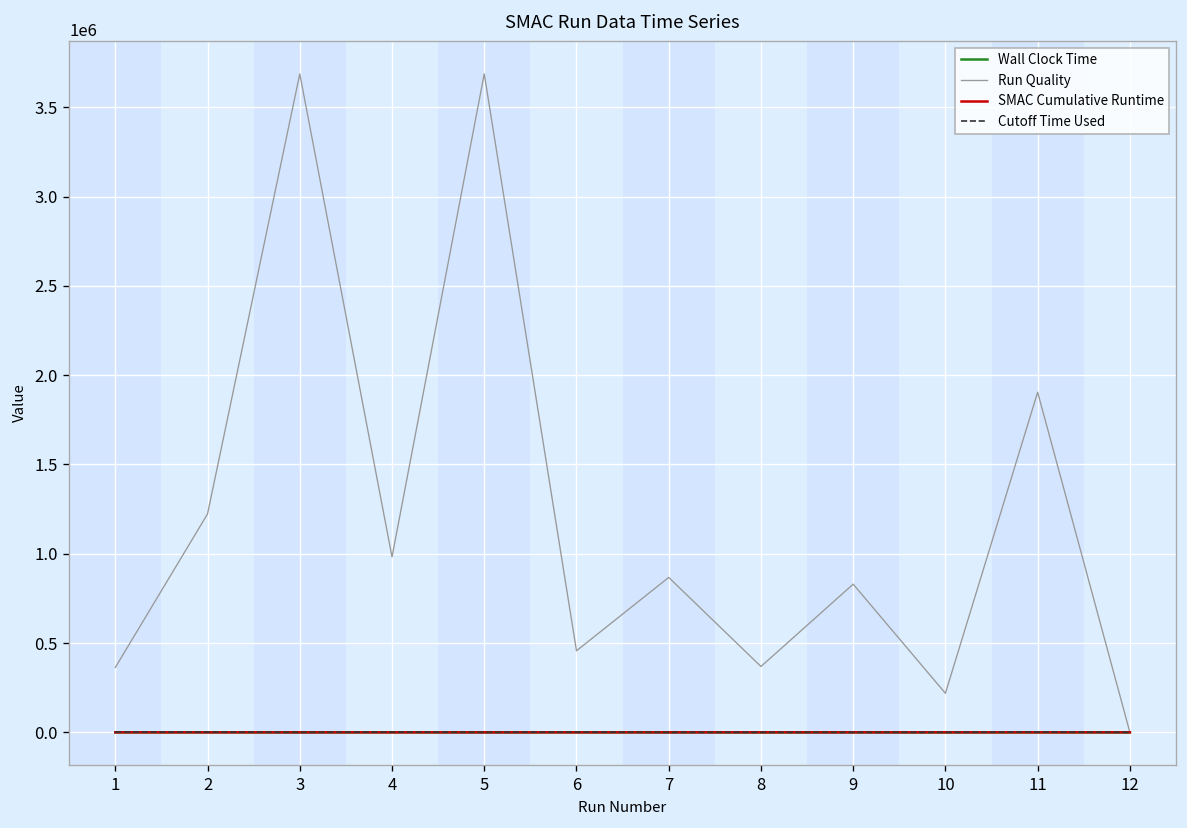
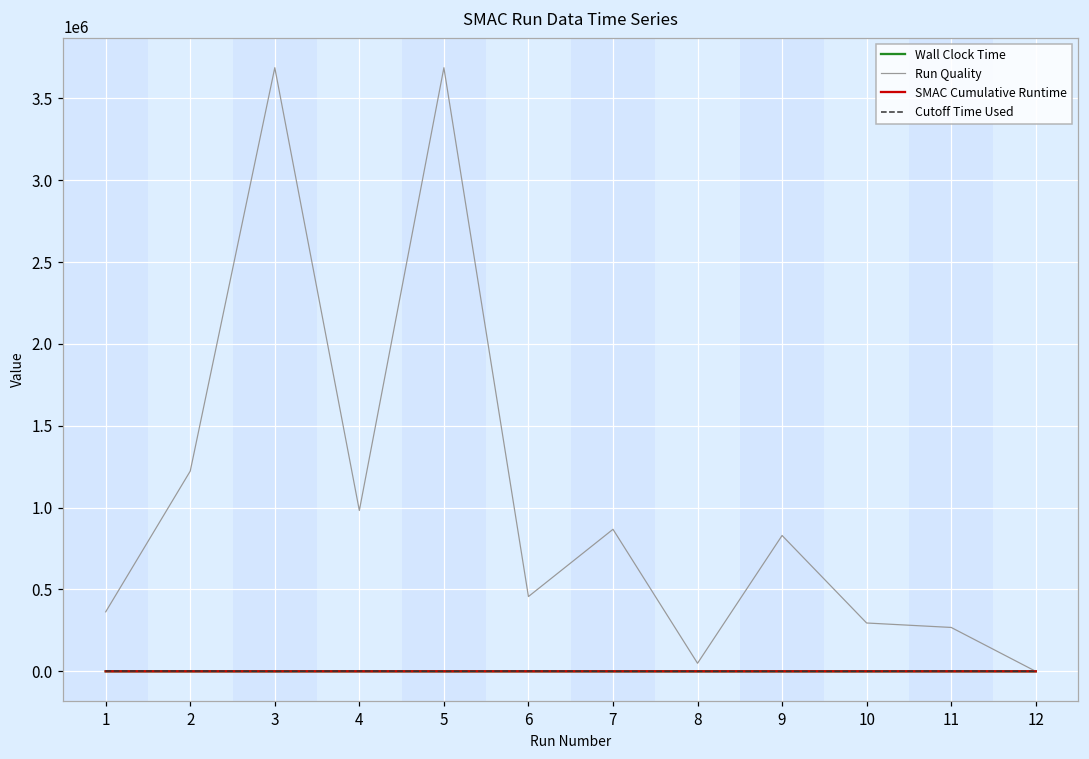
Run Quality, 8: 370000 -> 50000
Run Quality, 10: 220000 -> 300000
Run Quality, 11: 1900000 -> 270000
